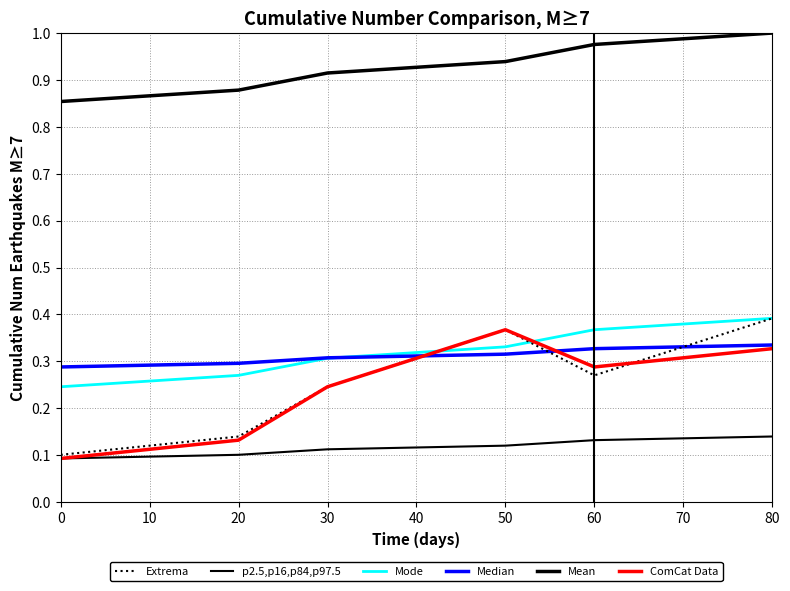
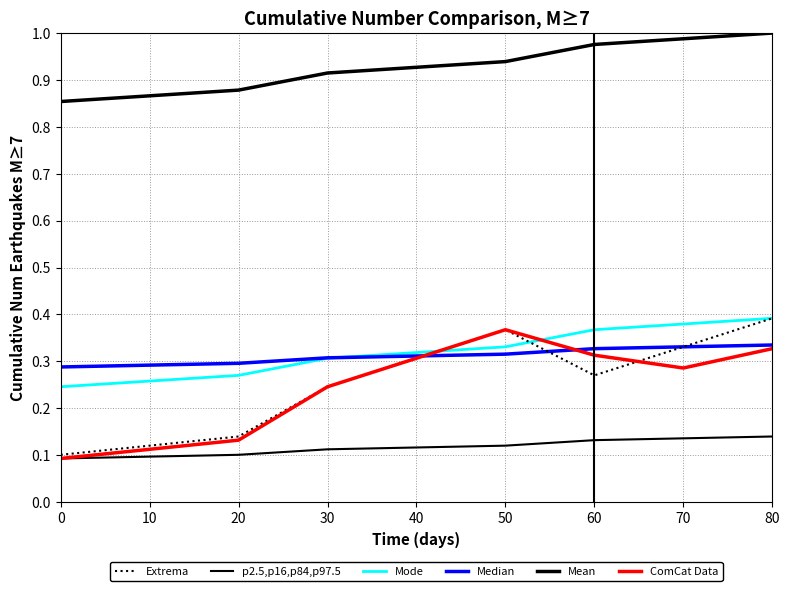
ComCat Data, 60: 0.29 -> 0.31
ComCat Data, 70: 0.31 -> 0.29
